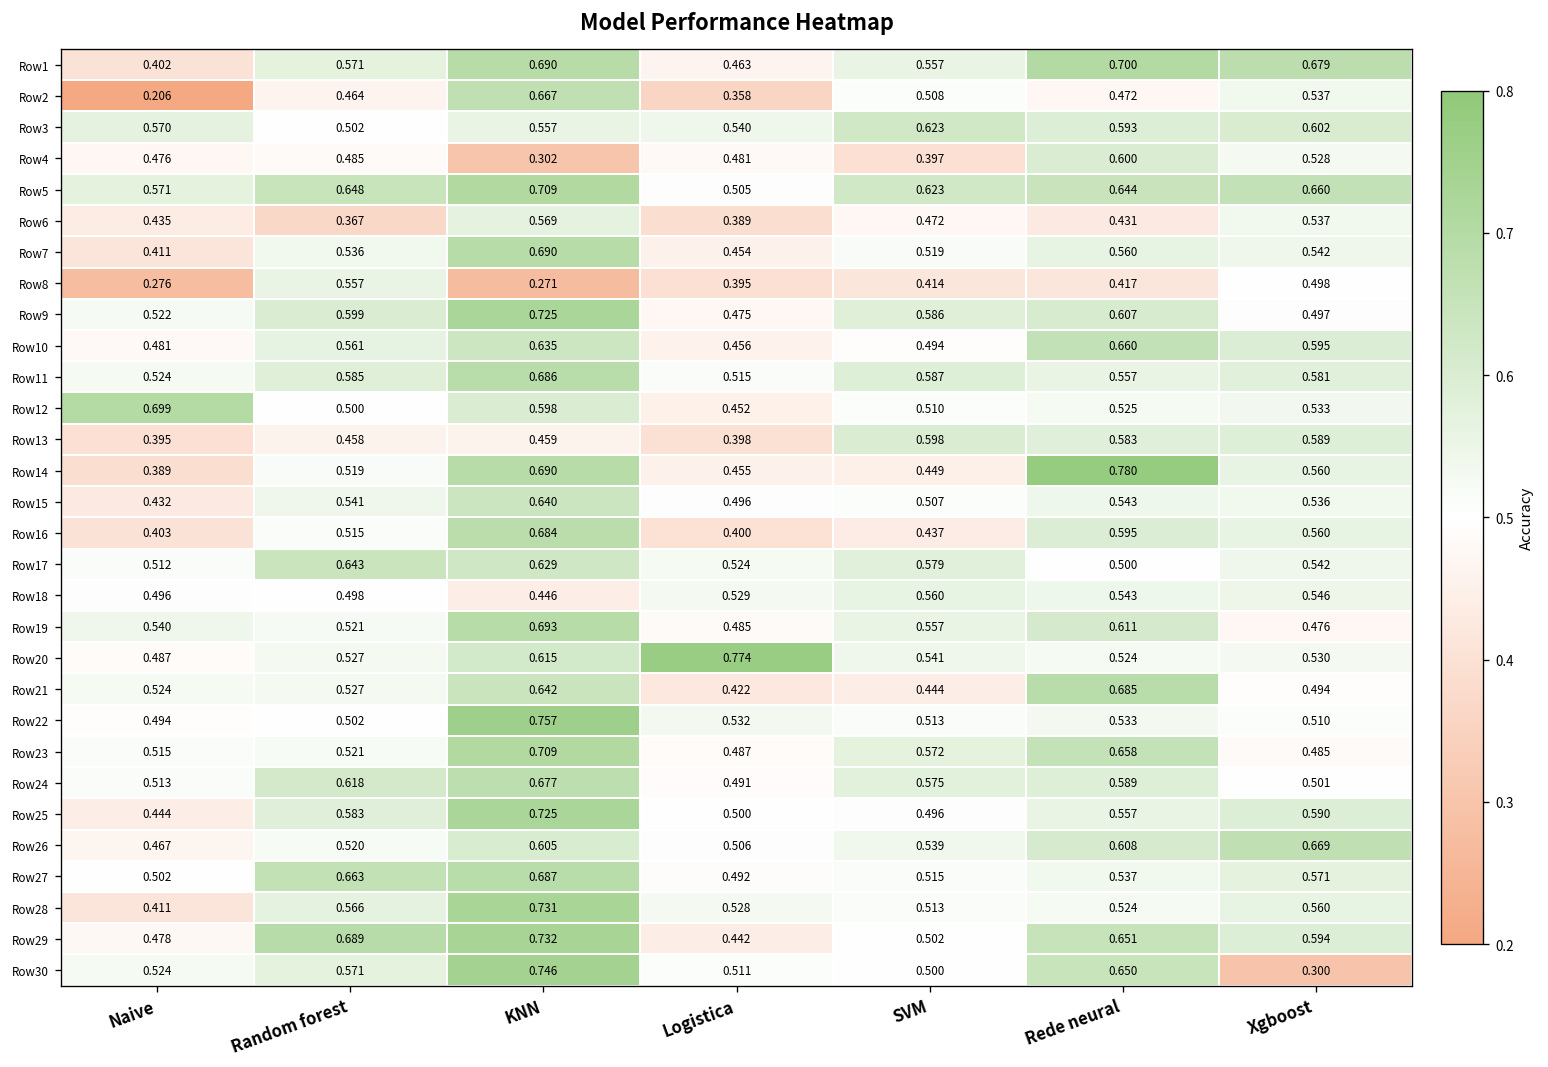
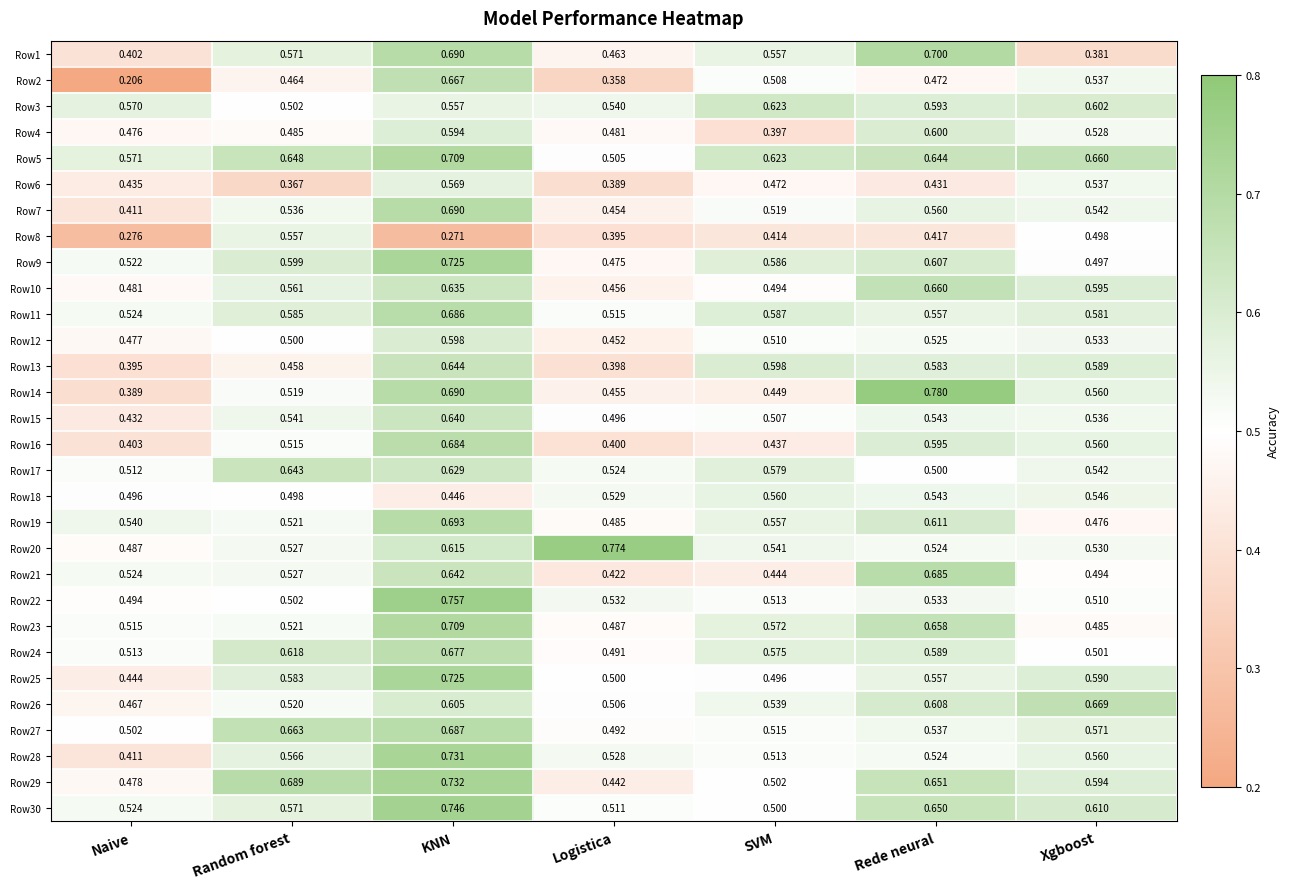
Row1, Xgboost: 0.679 -> 0.381
Row4, KNN: 0.302 -> 0.594
Row12, Naive: 0.699 -> 0.477
Row13, KNN: 0.459 -> 0.644
Row30, Xgboost: 0.300 -> 0.610
